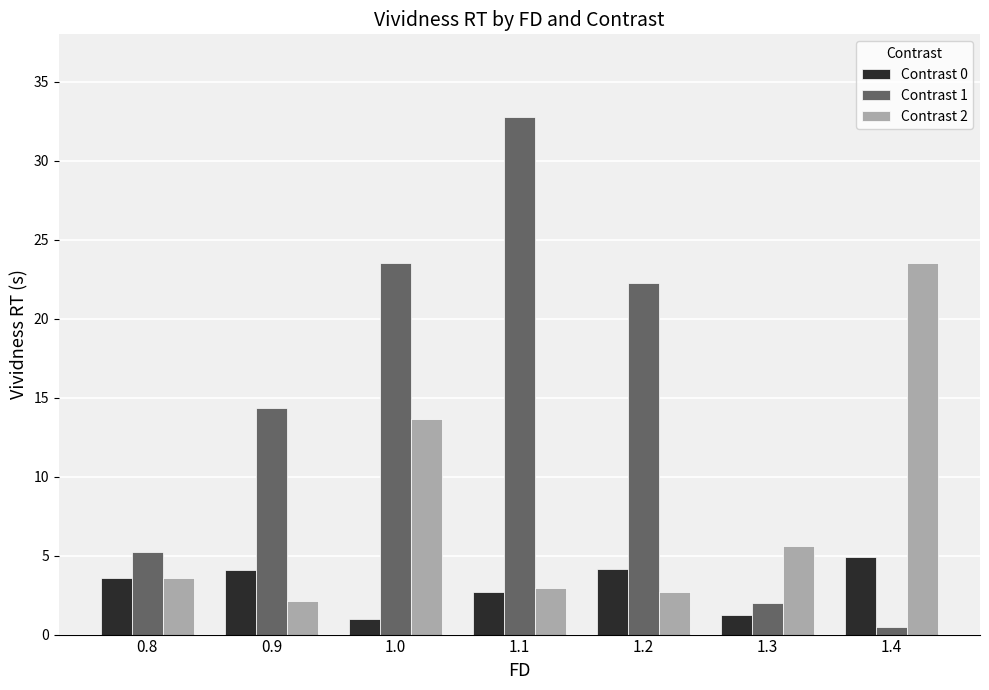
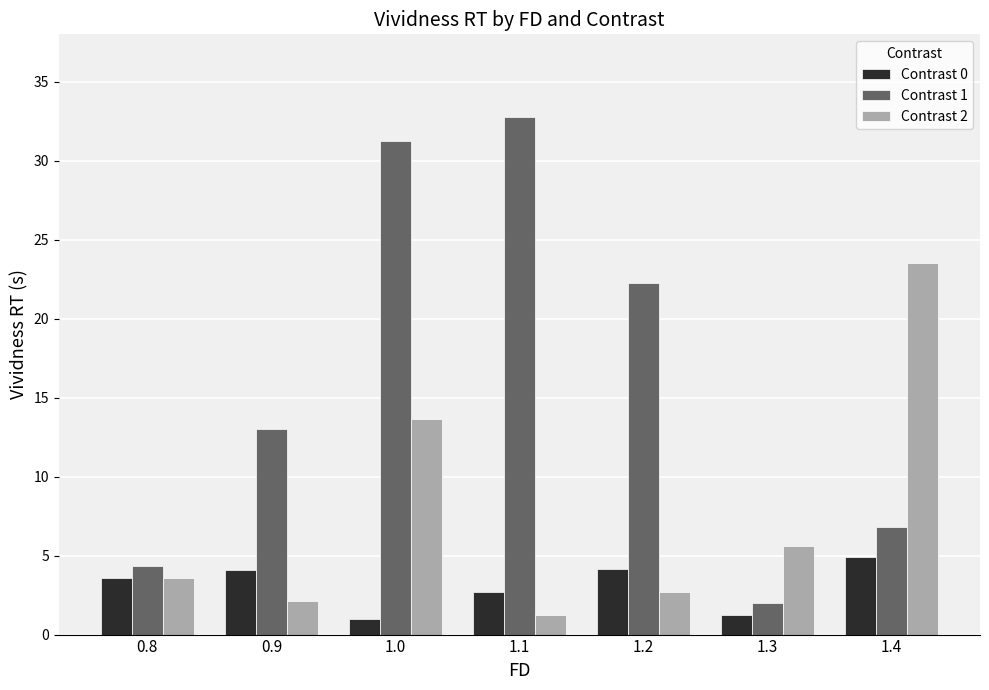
Contrast 1, 0.8: 5.2 -> 4.3
Contrast 1, 0.9: 14.3 -> 13.0
Contrast 1, 1.0: 23.5 -> 31.3
Contrast 2, 1.1: 2.9 -> 1.3
Contrast 1, 1.4: 0.5 -> 6.8
